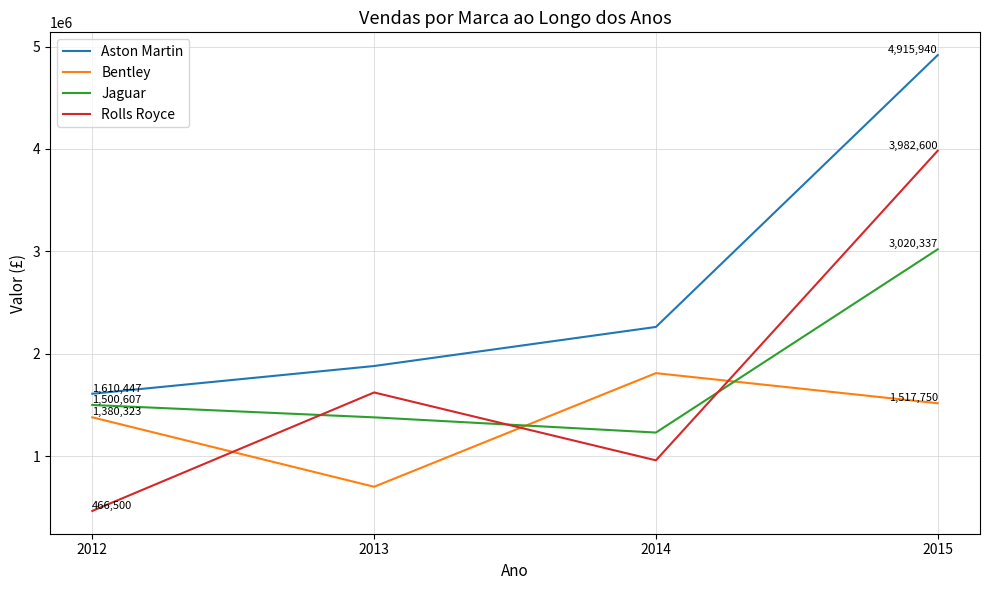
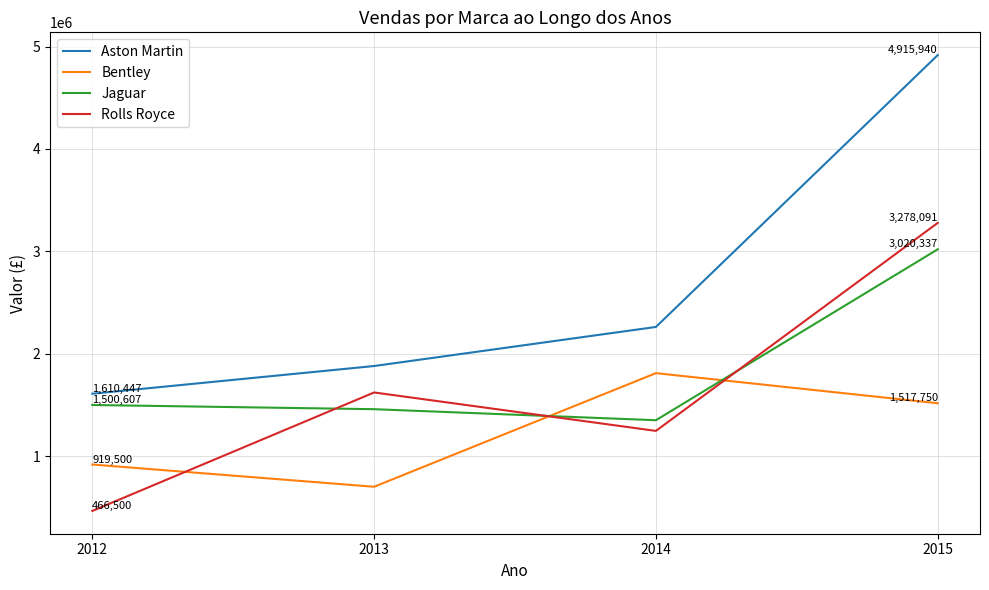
Bentley, 2012: 1,380,323 -> 919,500
Jaguar, 2013: 1380000 -> 1460000
Jaguar, 2014: 1230000 -> 1350000
Rolls Royce, 2014: 960000 -> 1250000
Rolls Royce, 2015: 3,982,600 -> 3,278,091
